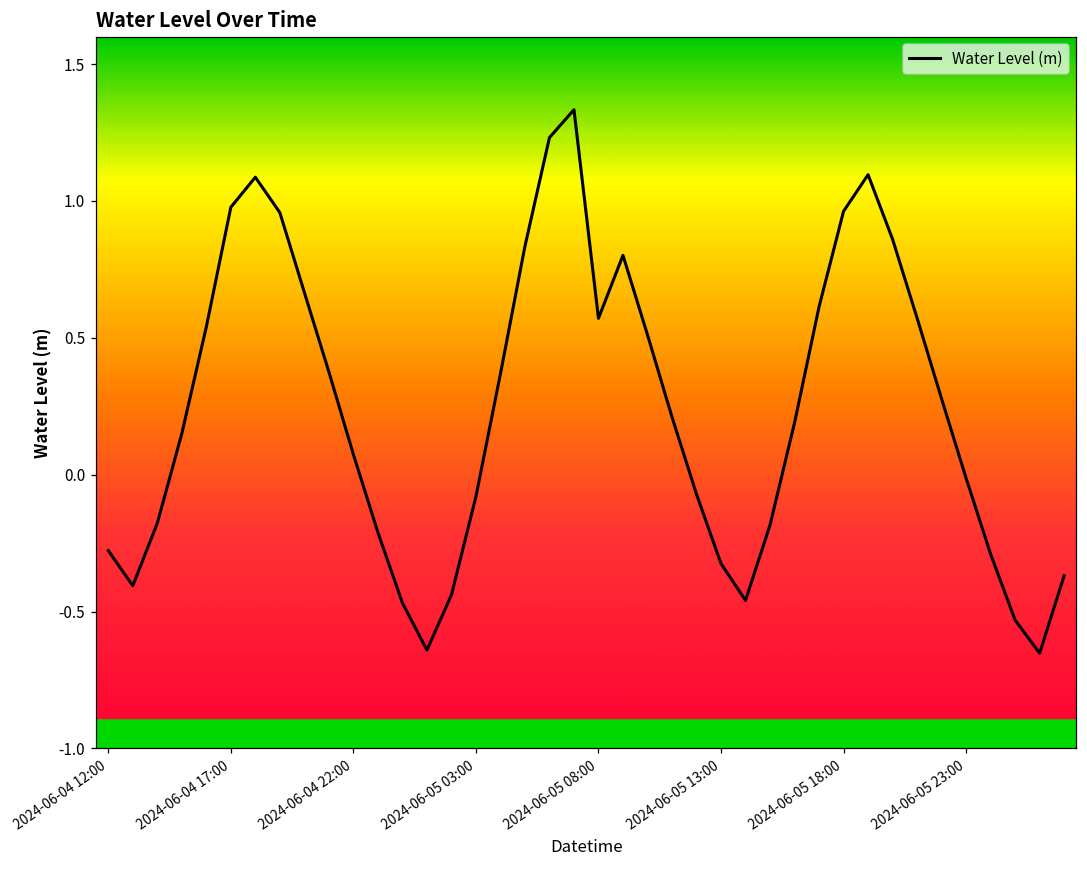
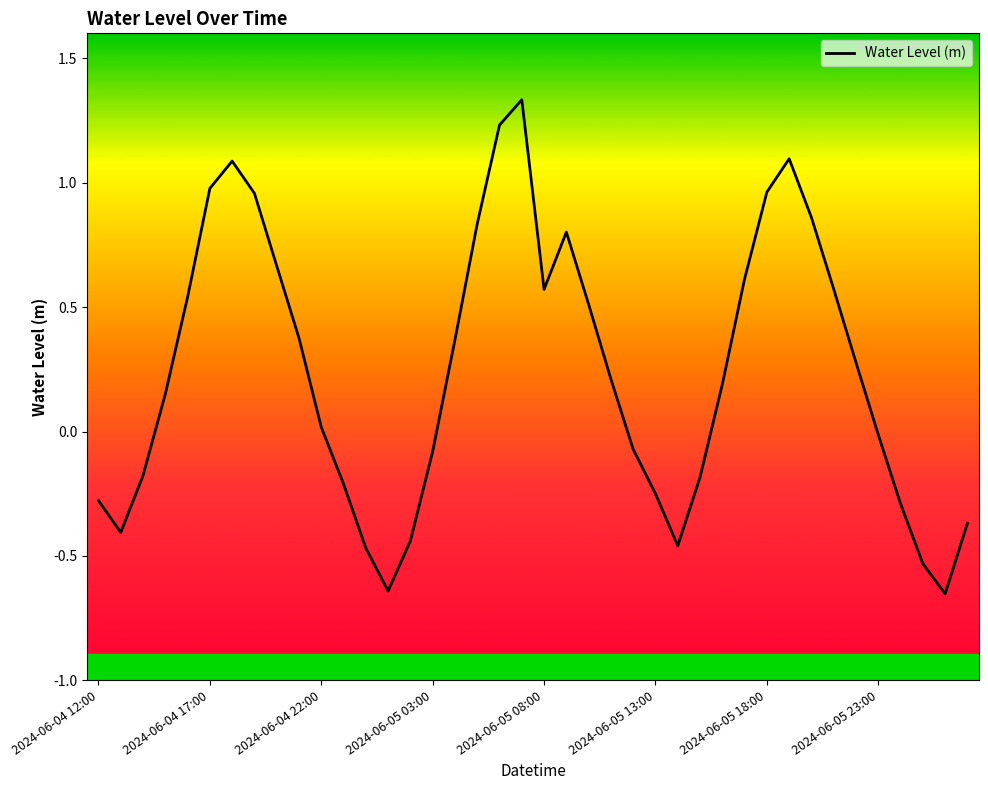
2024-06-04 22:00: 0.07 -> 0.02
2024-06-05 13:00: -0.33 -> -0.25
